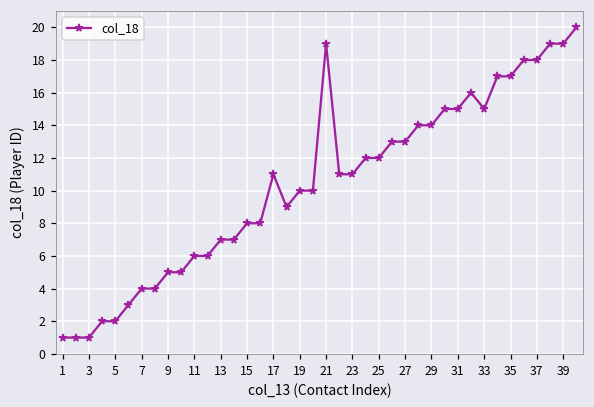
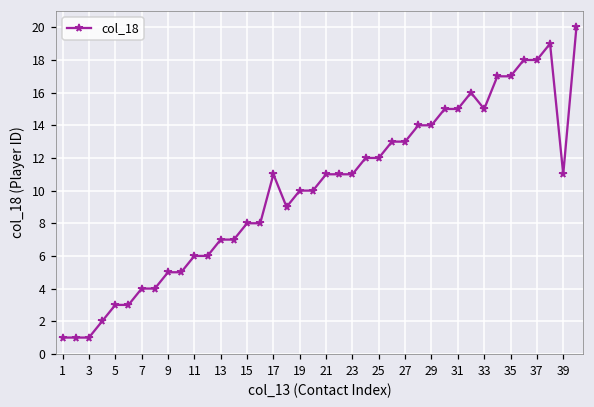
5: 2 -> 3
21: 19 -> 11
39: 19 -> 11
